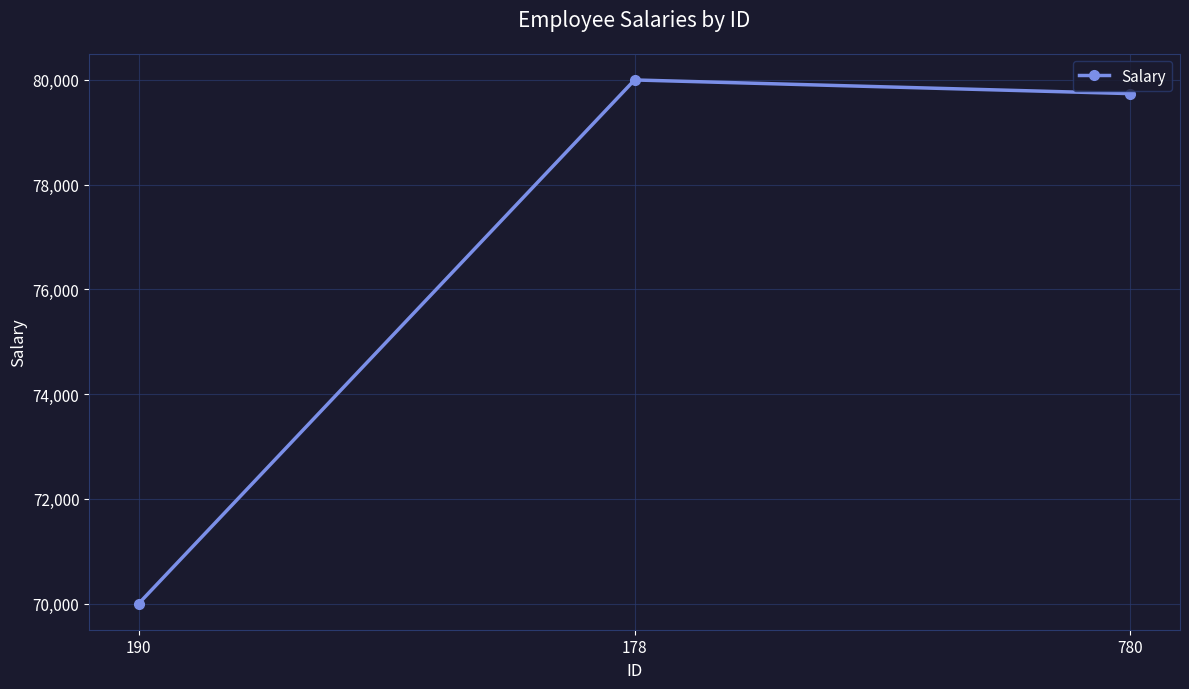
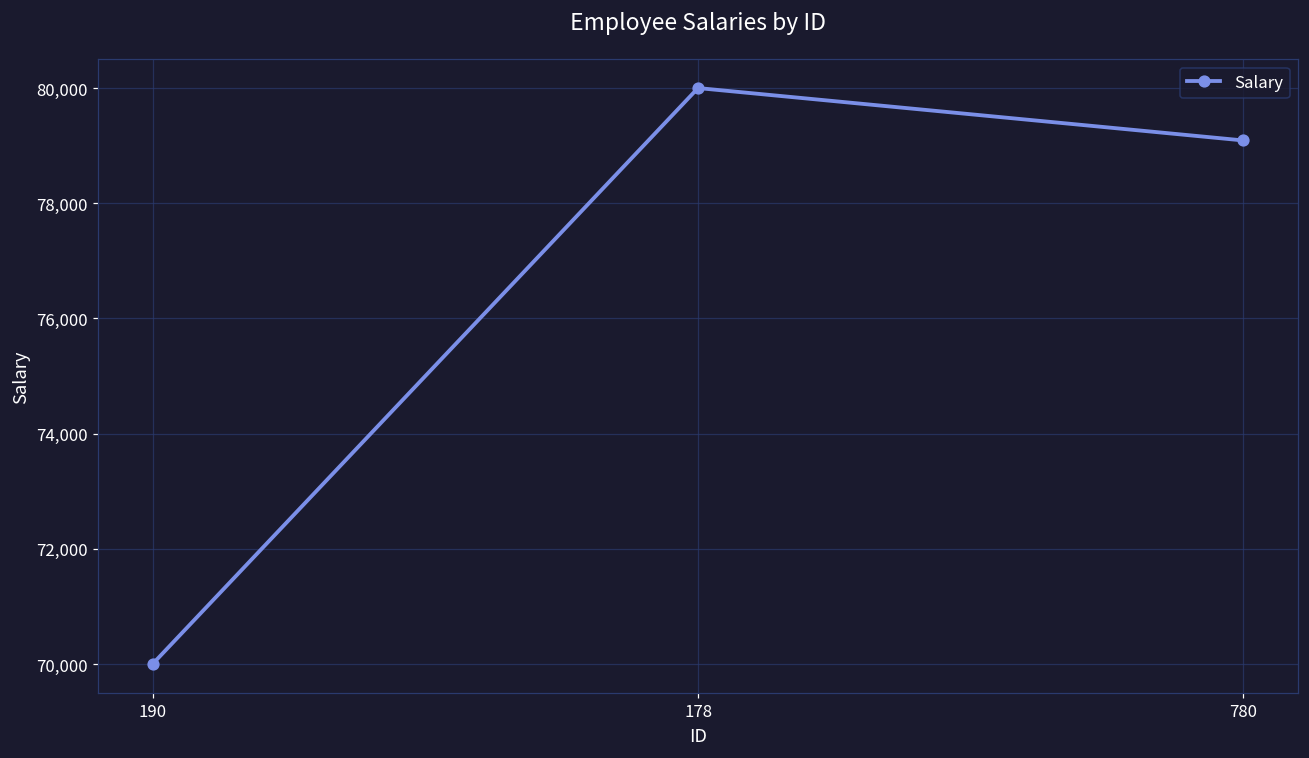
780: 79,700 -> 79,100
